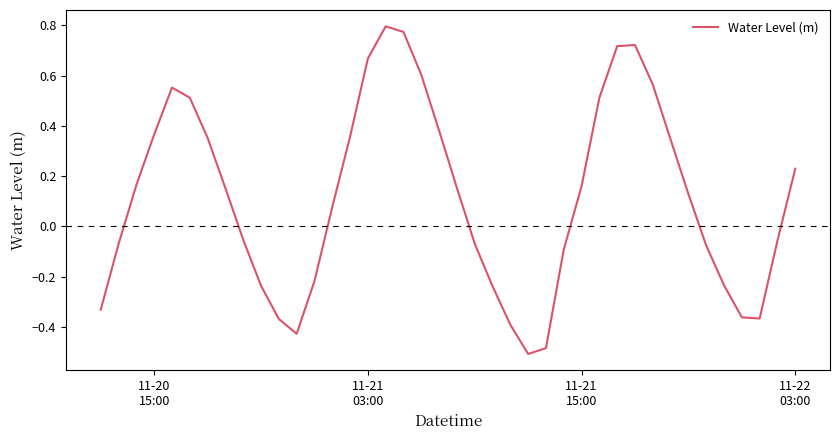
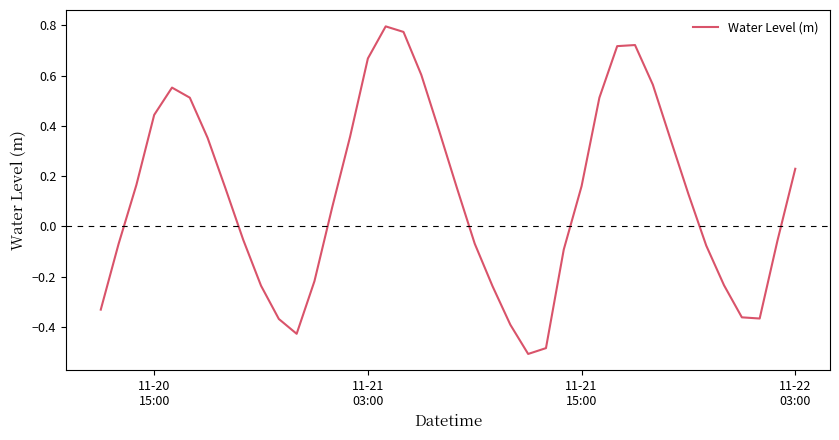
11-20 15:00: 0.37 -> 0.44
